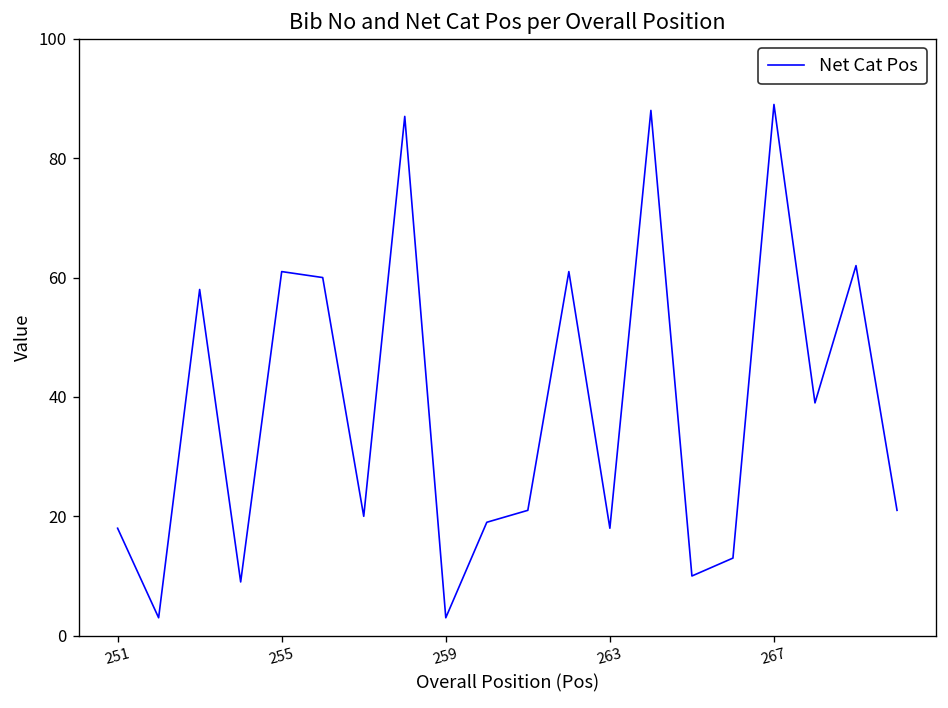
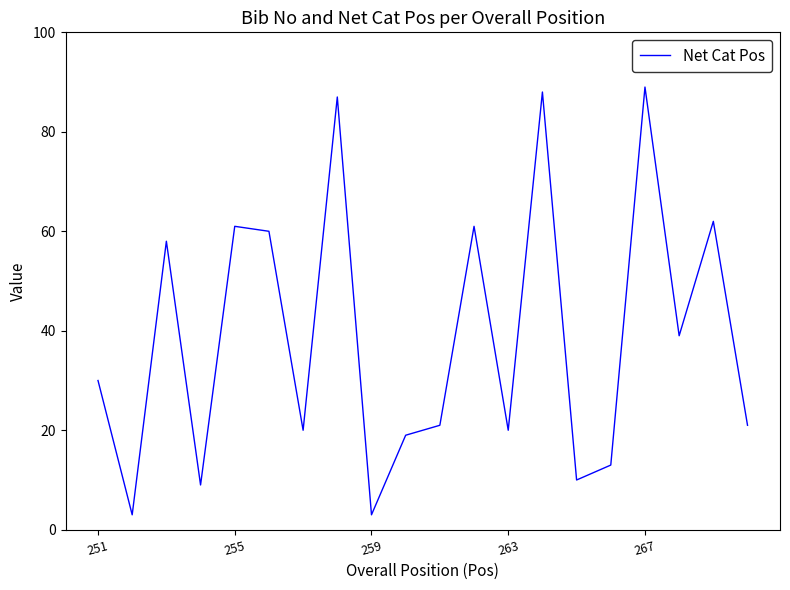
251: 18 -> 30
263: 18 -> 20
